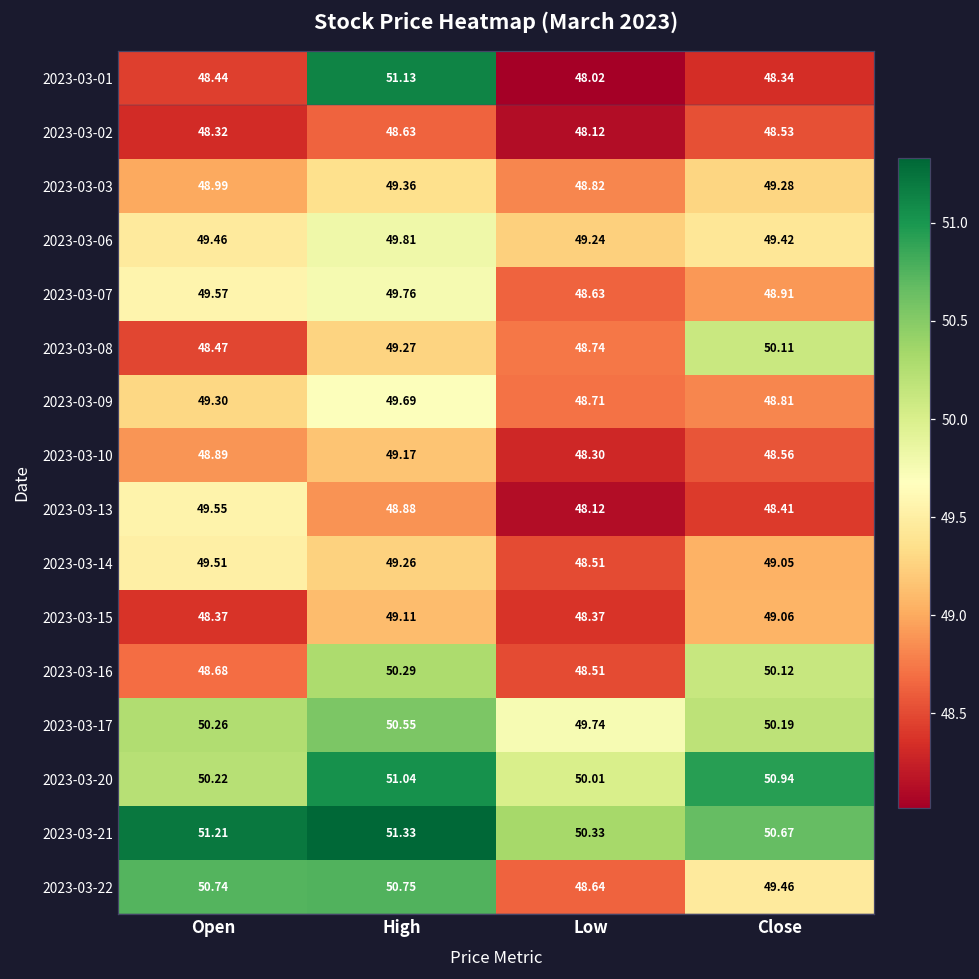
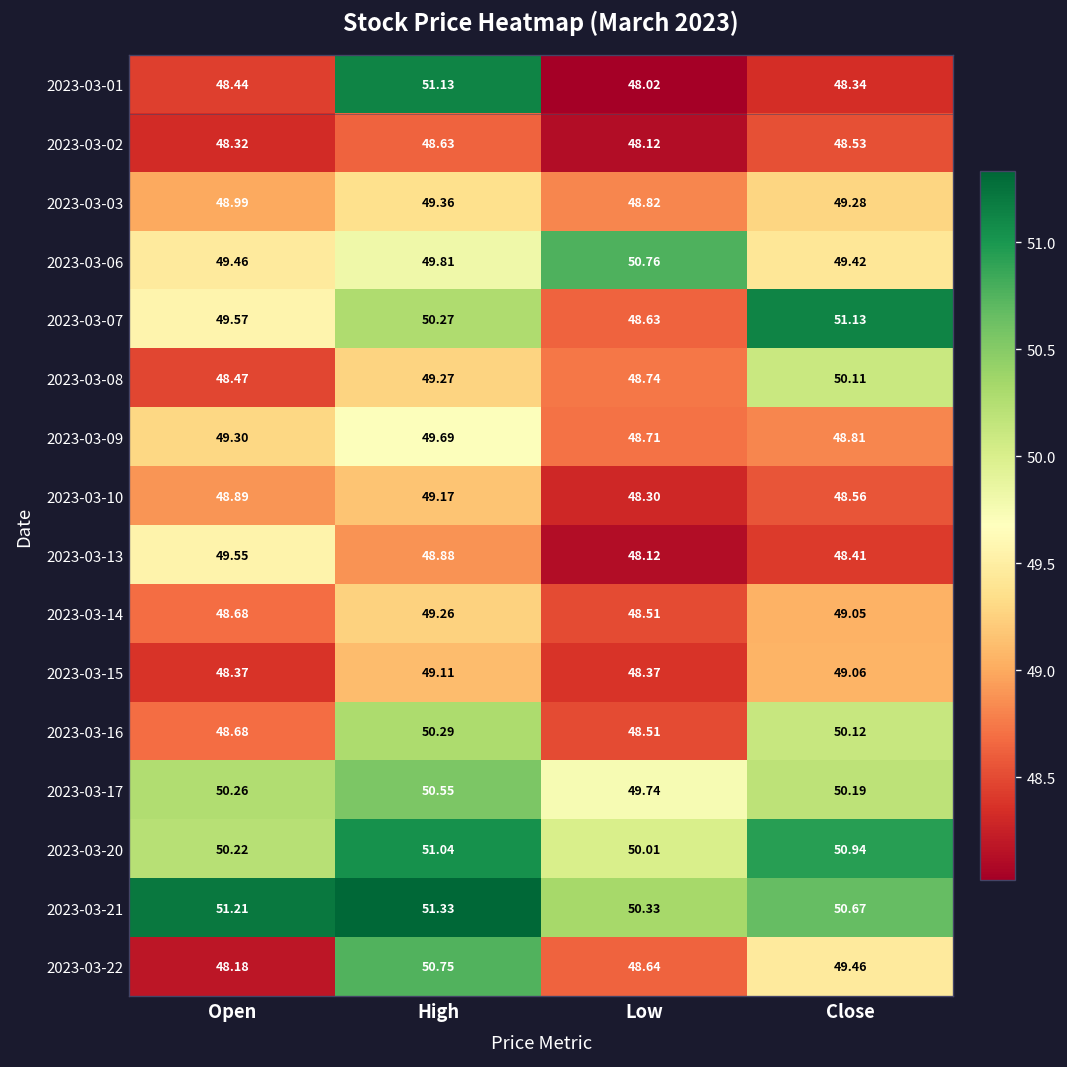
2023-03-06, Low: 49.24 -> 50.76
2023-03-07, High: 49.76 -> 50.27
2023-03-07, Close: 48.91 -> 51.13
2023-03-14, Open: 49.51 -> 48.68
2023-03-22, Open: 50.74 -> 48.18
